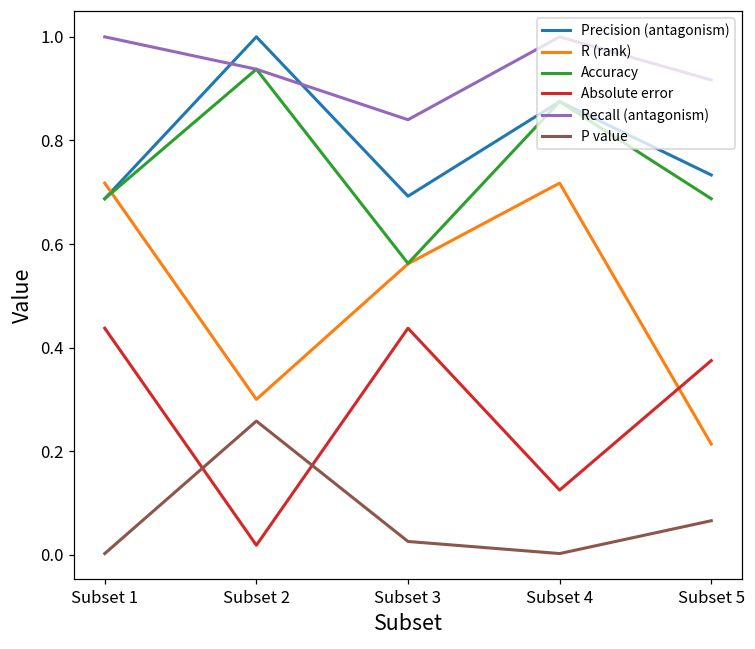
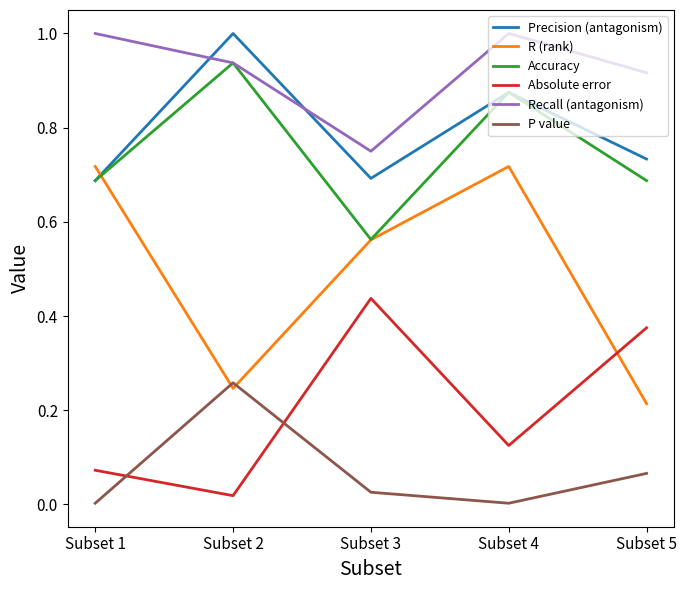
Absolute error, Subset 1: 0.44 -> 0.07
R (rank), Subset 2: 0.30 -> 0.25
Recall (antagonism), Subset 3: 0.84 -> 0.75
